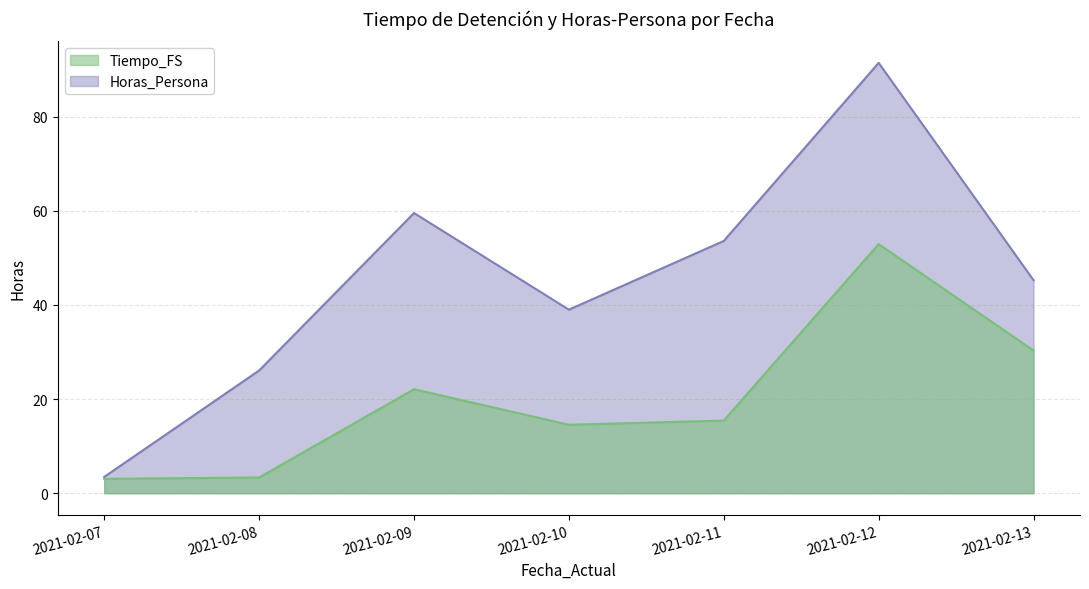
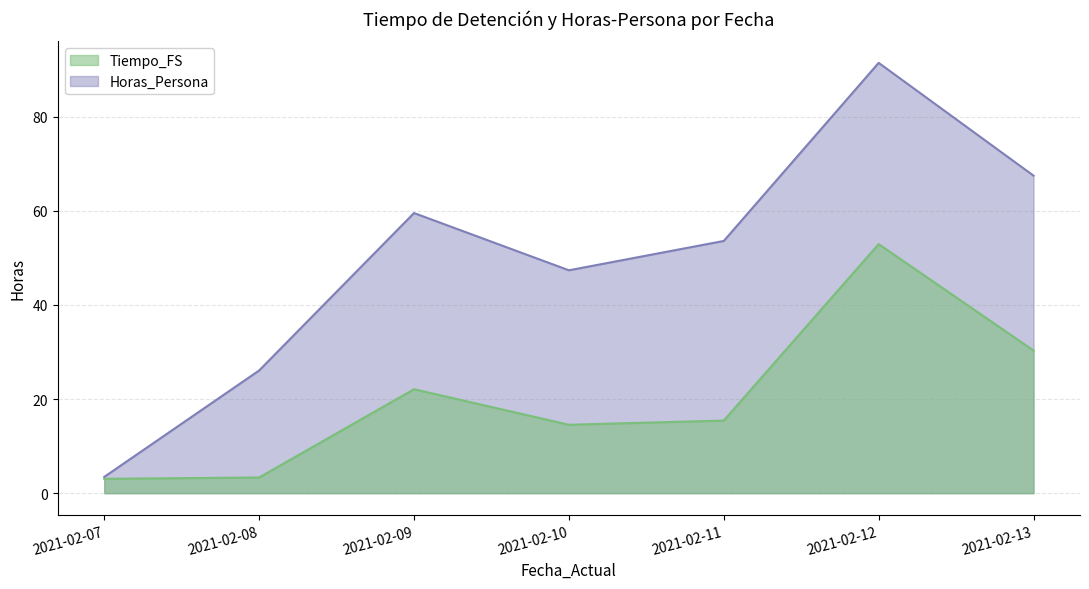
Horas_Persona, 2021-02-10: 39 -> 47
Horas_Persona, 2021-02-13: 45 -> 67
